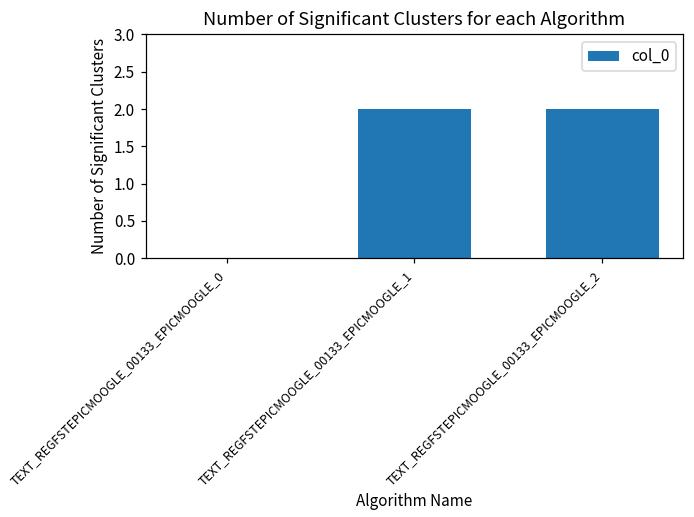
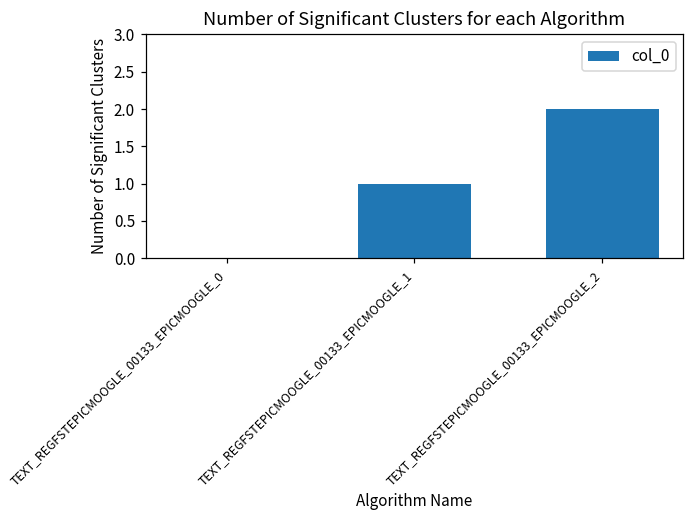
TEXT_REGFSTEPICMOOGLE_00133_EPICMOOGLE_1: 2 -> 1
